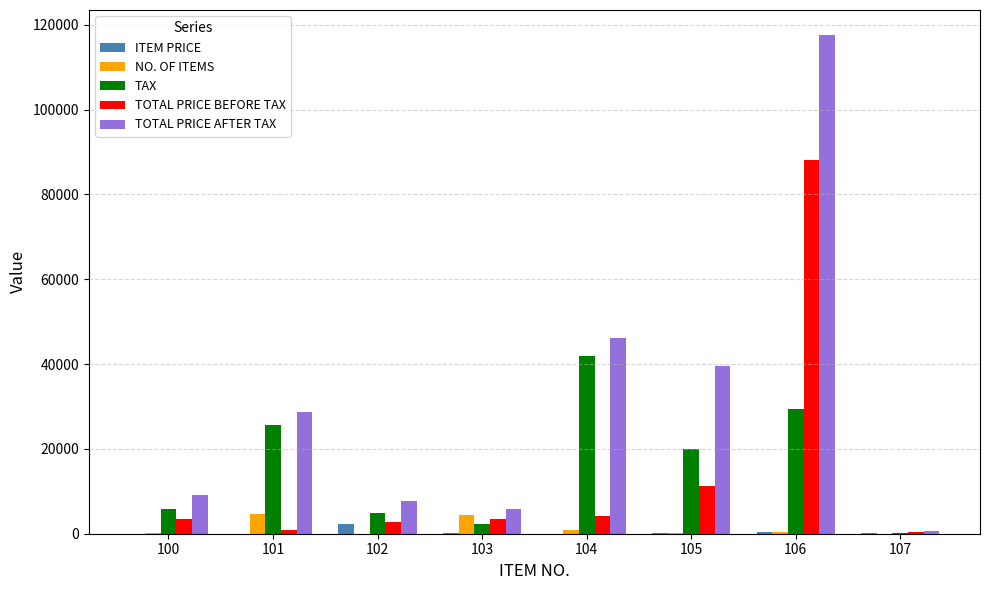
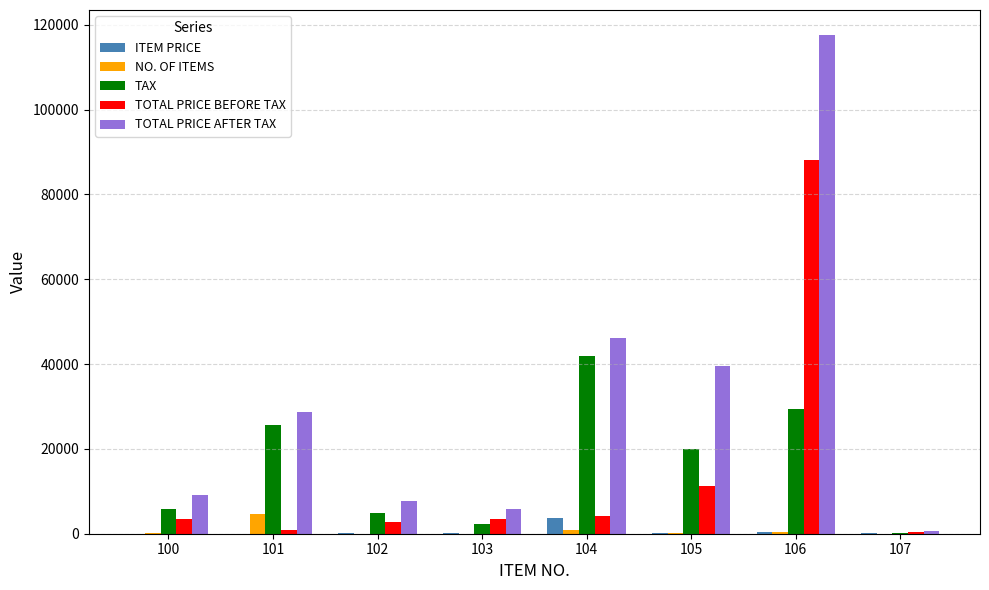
ITEM PRICE, 102: 2000 -> 0
NO. OF ITEMS, 103: 4000 -> 0
ITEM PRICE, 104: 0 -> 4000
